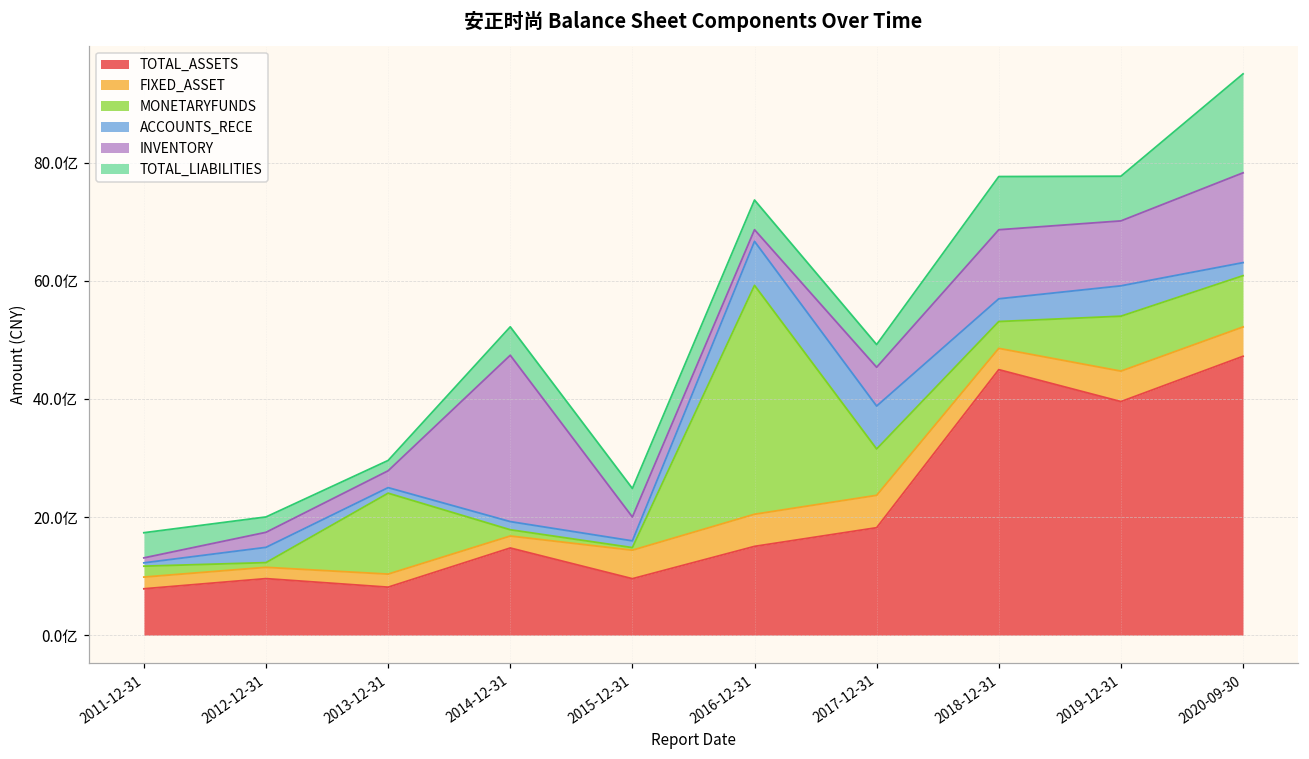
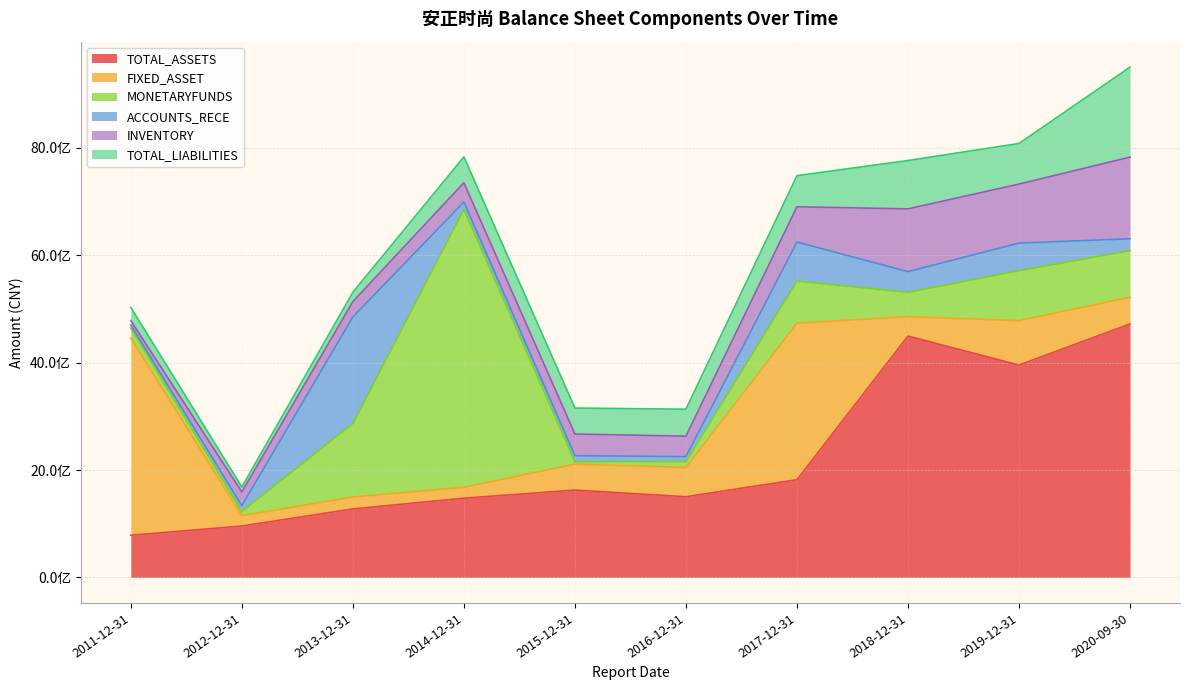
FIXED_ASSET, 2011-12-31: 2亿 -> 37亿
TOTAL_LIABILITIES, 2011-12-31: 4亿 -> 2亿
ACCOUNTS_RECE, 2012-12-31: 3亿 -> 1亿
TOTAL_LIABILITIES, 2012-12-31: 3亿 -> 1亿
TOTAL_ASSETS, 2013-12-31: 8亿 -> 13亿
ACCOUNTS_RECE, 2013-12-31: 1亿 -> 20亿
MONETARYFUNDS, 2014-12-31: 1亿 -> 52亿
INVENTORY, 2014-12-31: 28亿 -> 4亿
TOTAL_ASSETS, 2015-12-31: 10亿 -> 16亿
MONETARYFUNDS, 2016-12-31: 39亿 -> 1亿
ACCOUNTS_RECE, 2016-12-31: 7亿 -> 1亿
INVENTORY, 2016-12-31: 2亿 -> 4亿
FIXED_ASSET, 2017-12-31: 5亿 -> 29亿
TOTAL_LIABILITIES, 2017-12-31: 4亿 -> 6亿
FIXED_ASSET, 2019-12-31: 5亿 -> 8亿
